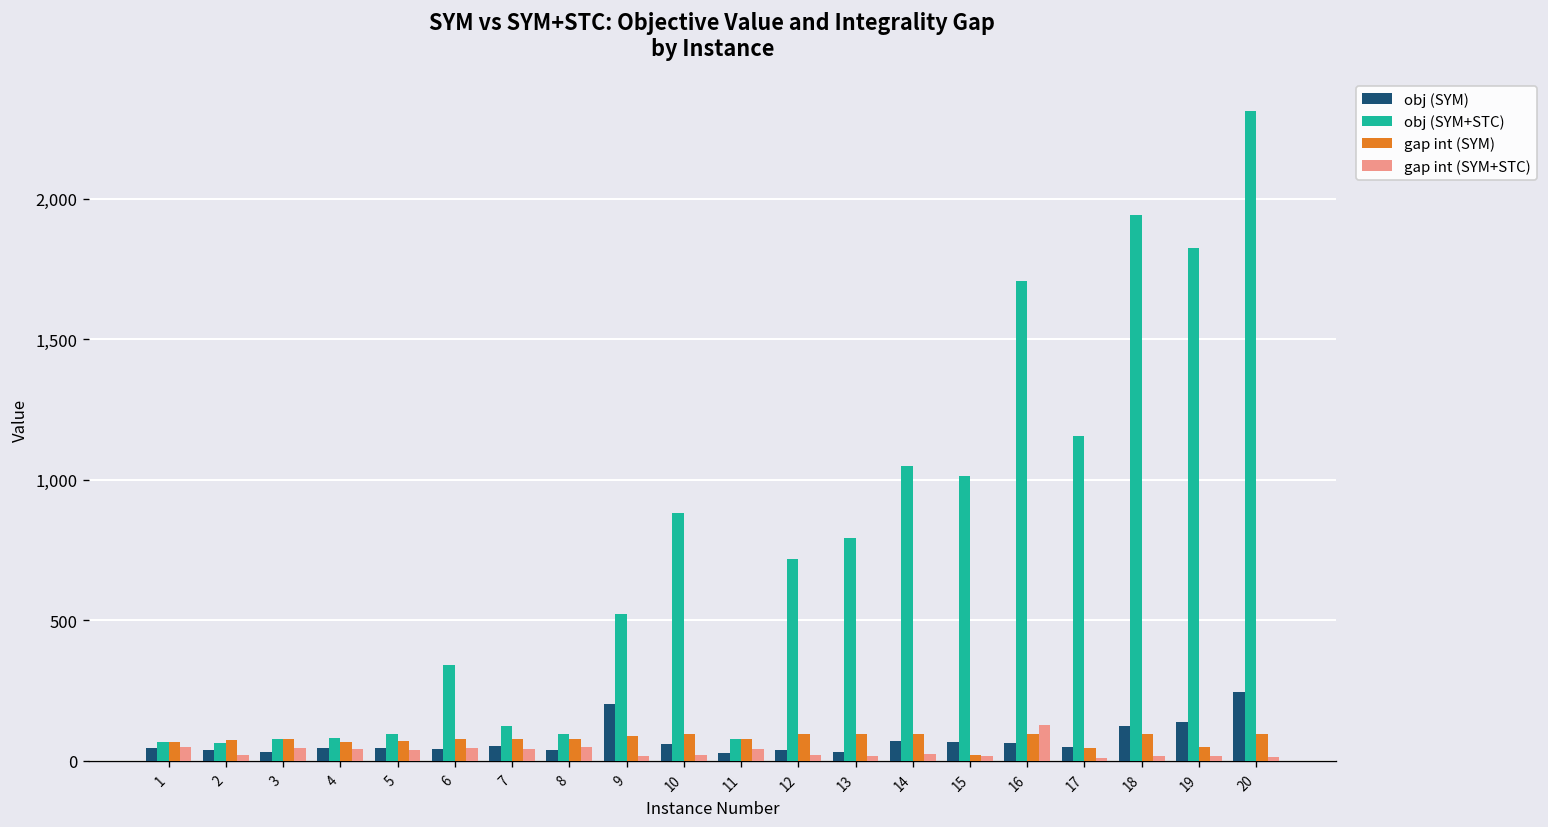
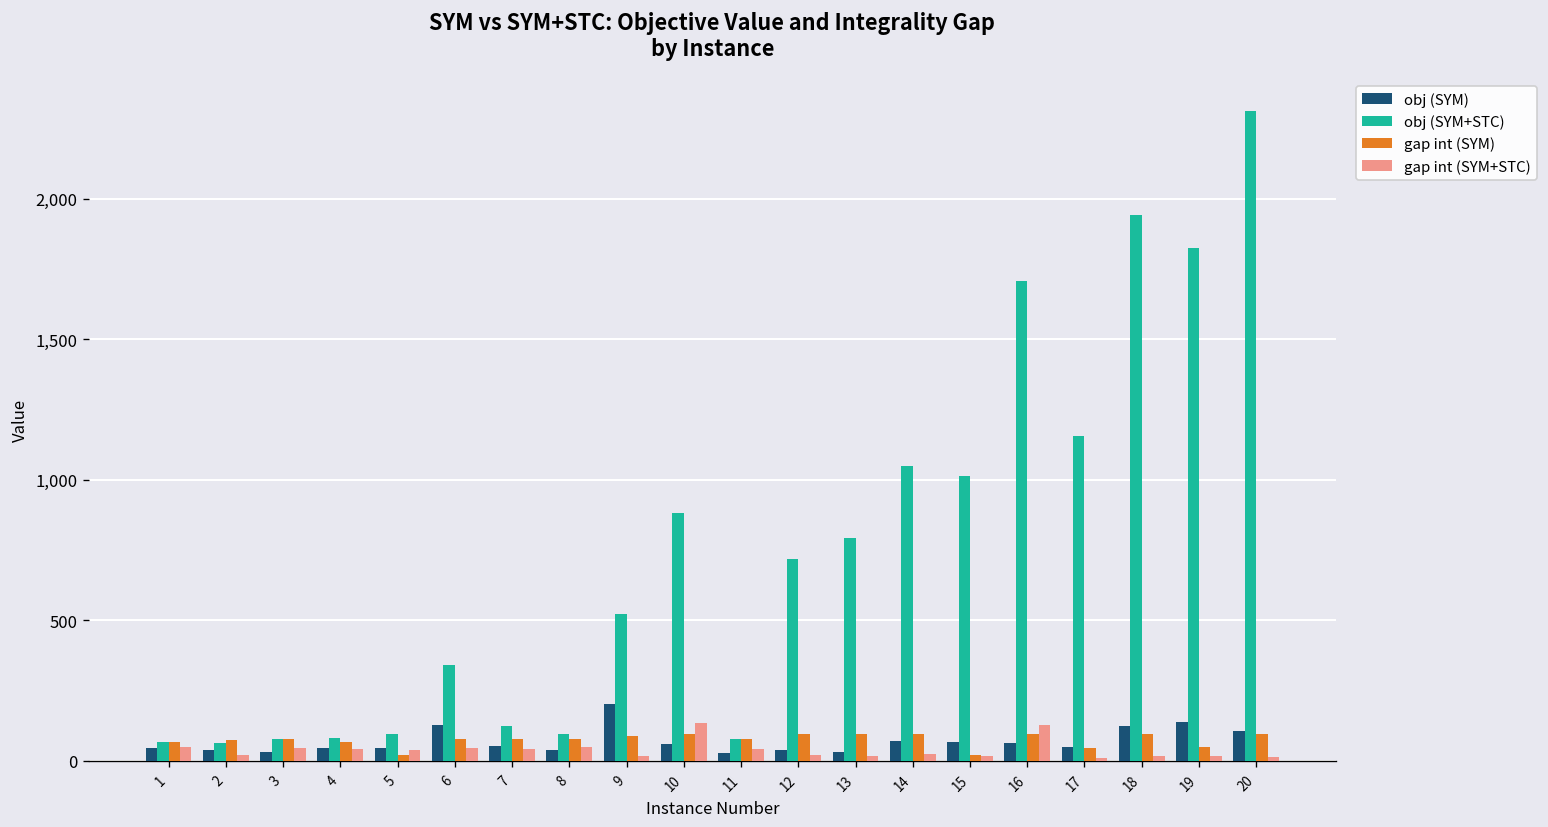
gap int (SYM), 5: 70 -> 20
obj (SYM), 6: 40 -> 130
gap int (SYM+STC), 10: 20 -> 130
obj (SYM), 20: 250 -> 110
